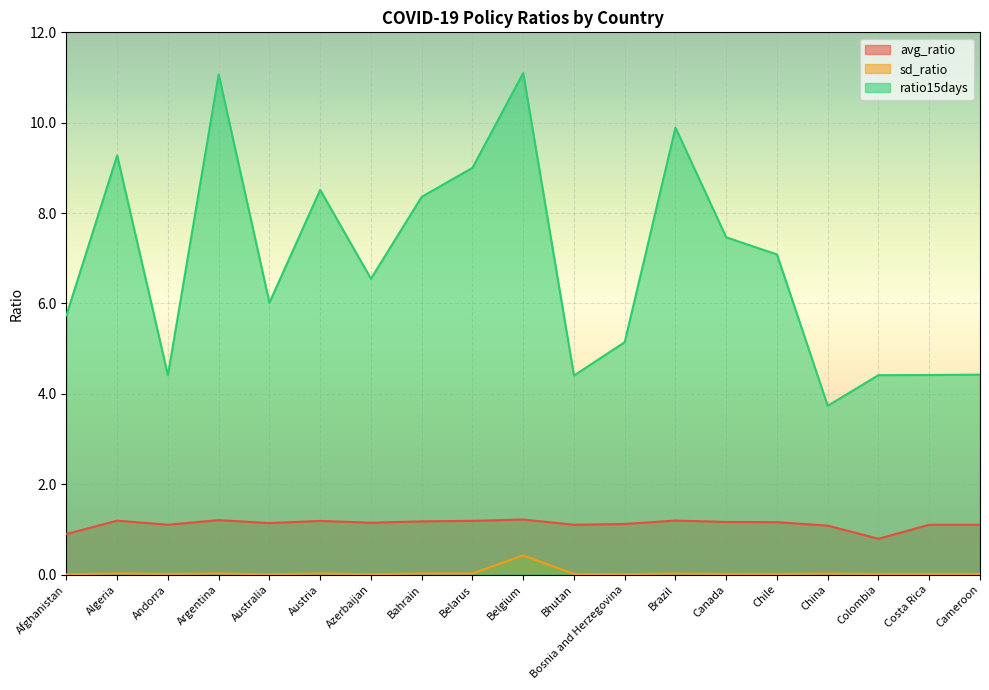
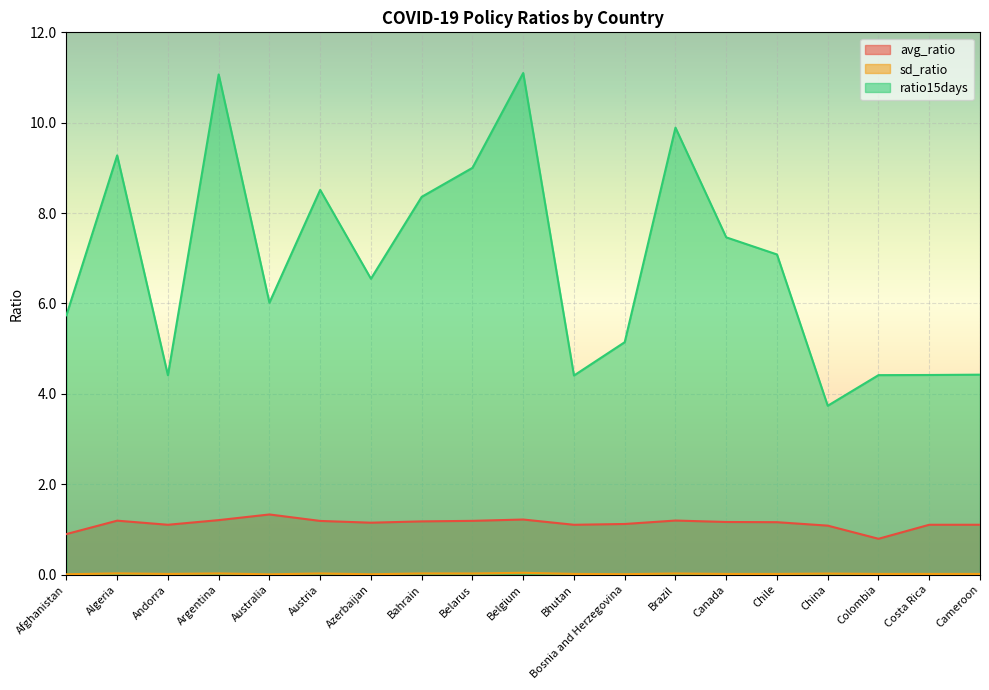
avg_ratio, Australia: 1.1 -> 1.3
sd_ratio, Belgium: 0.4 -> 0.0
